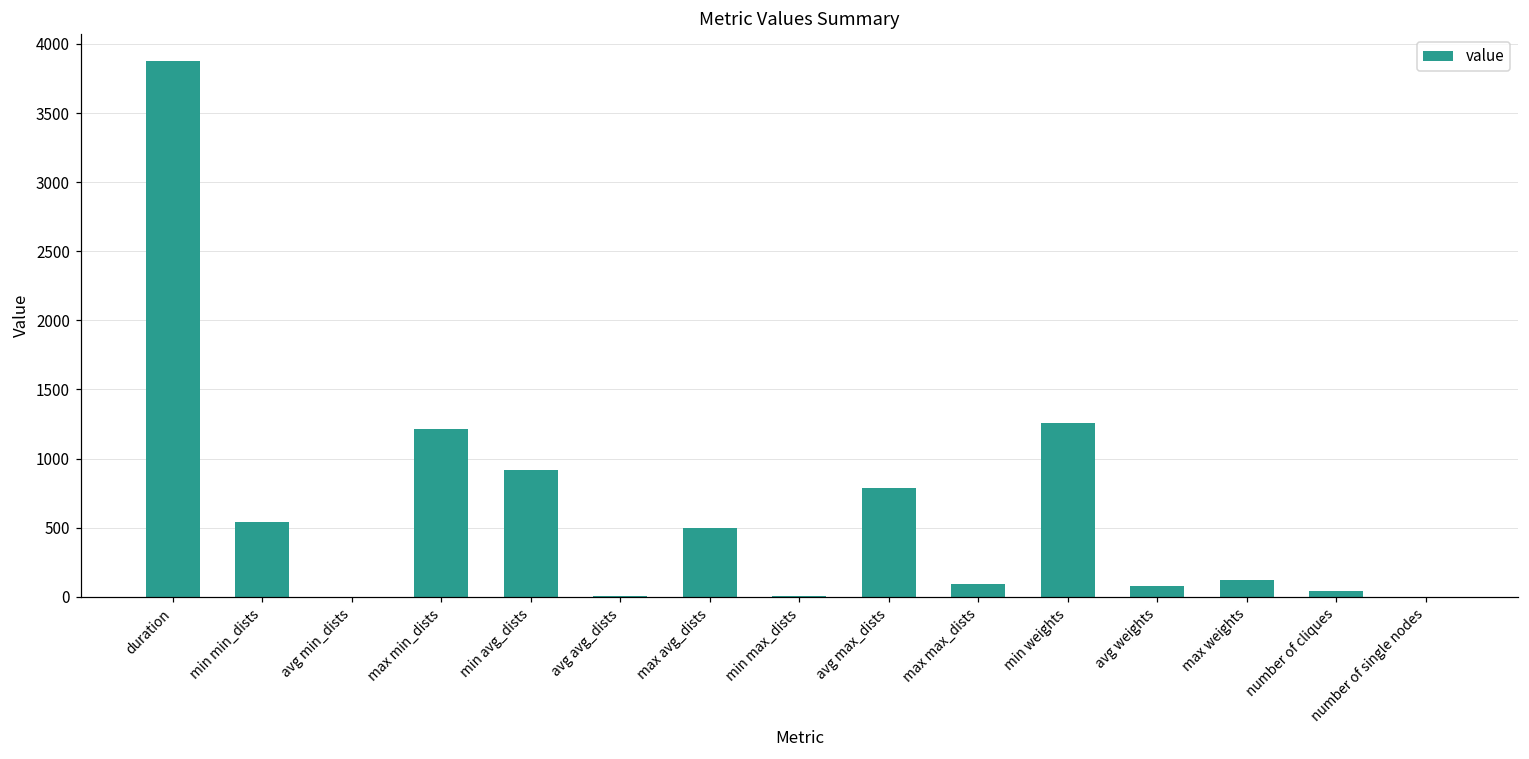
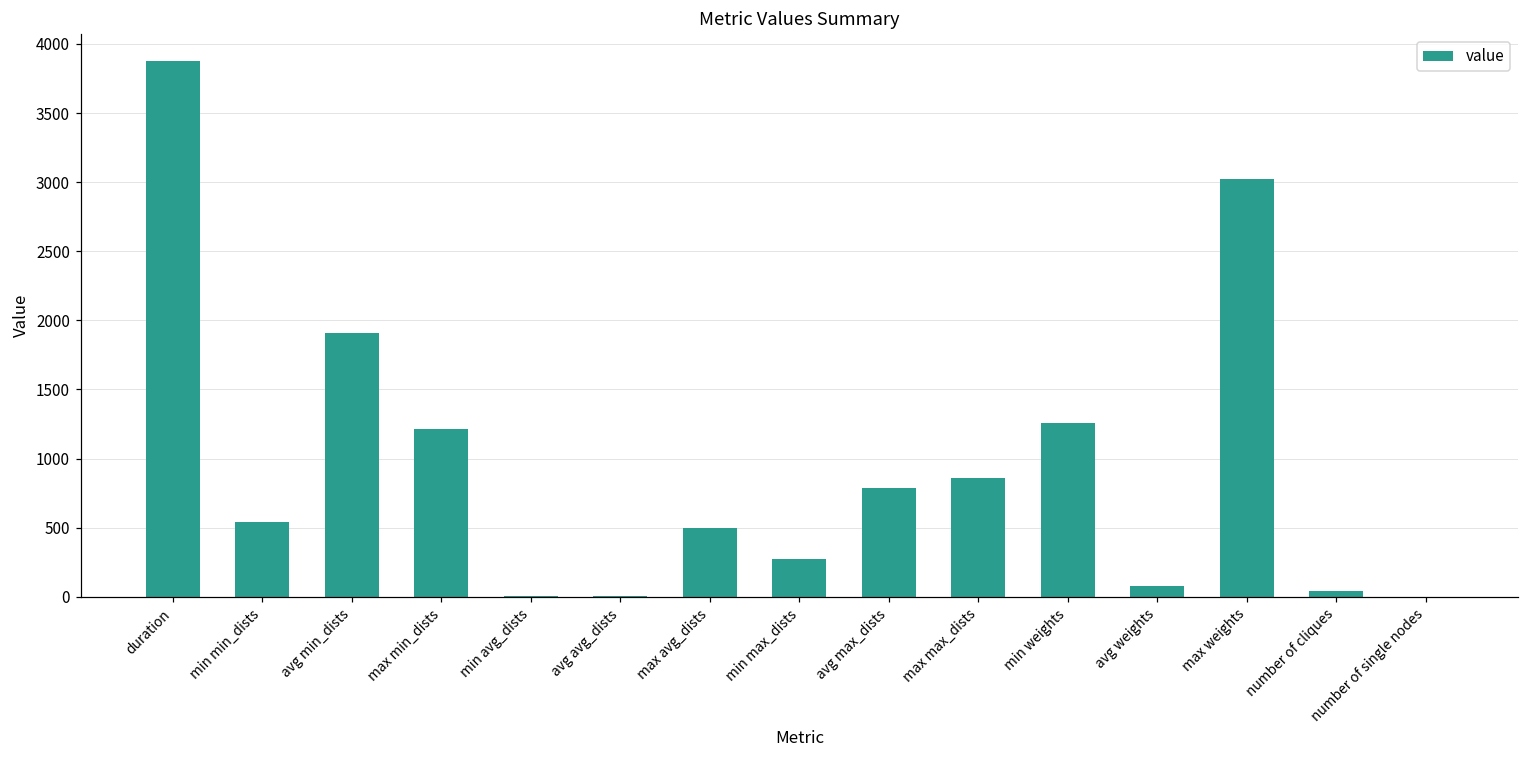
avg min_dists: 0 -> 1910
min avg_dists: 910 -> 0
min max_dists: 0 -> 270
max max_dists: 100 -> 860
max weights: 120 -> 3020
